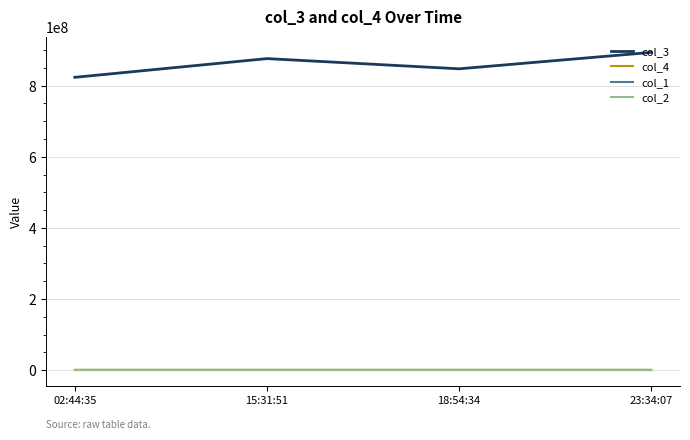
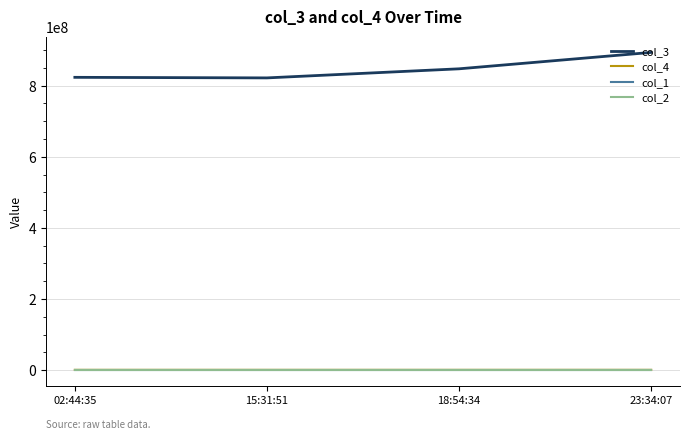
col_3, 15:31:51: 880000000 -> 820000000
